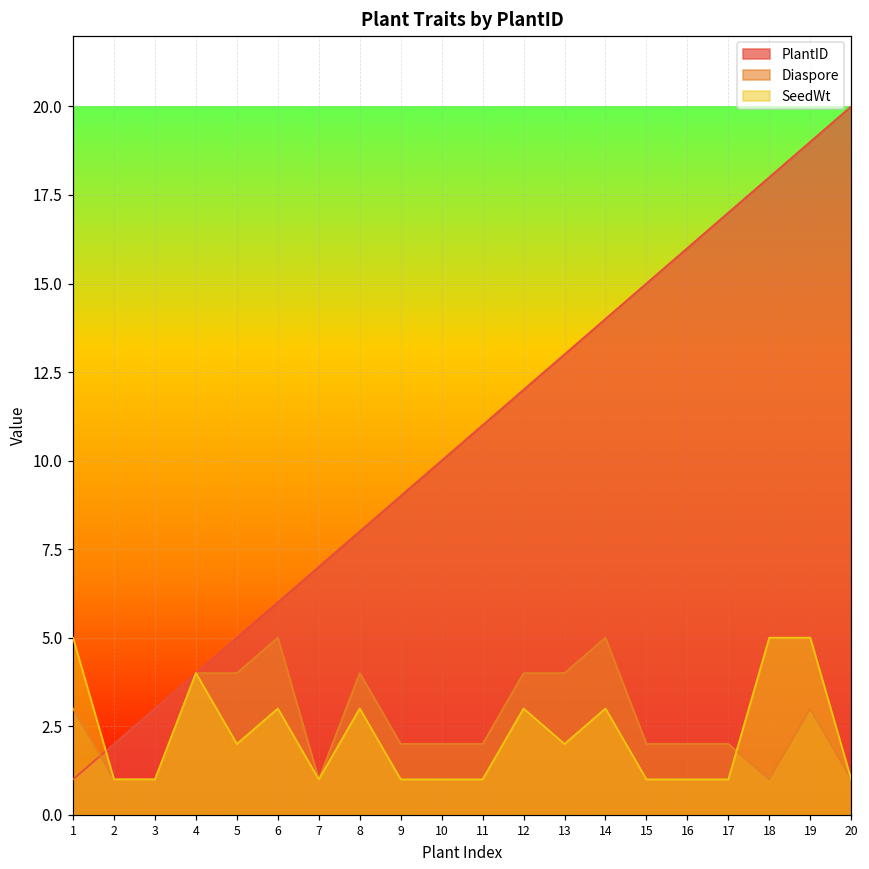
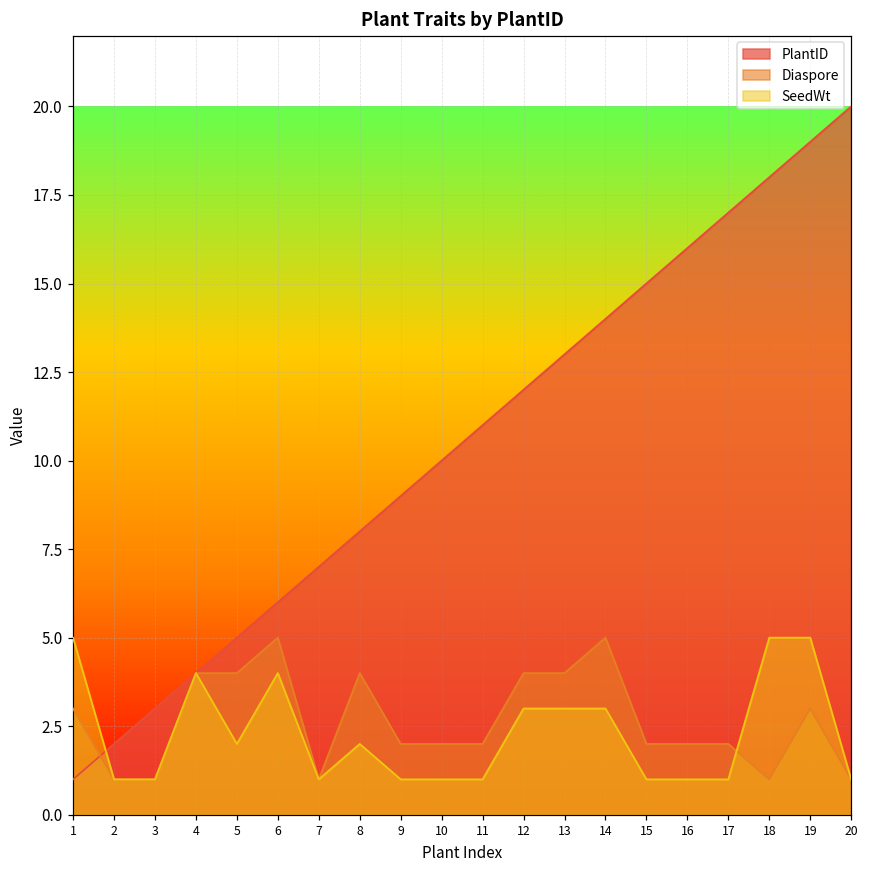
SeedWt, 6: 3 -> 4
SeedWt, 8: 3 -> 2
SeedWt, 13: 2 -> 3
